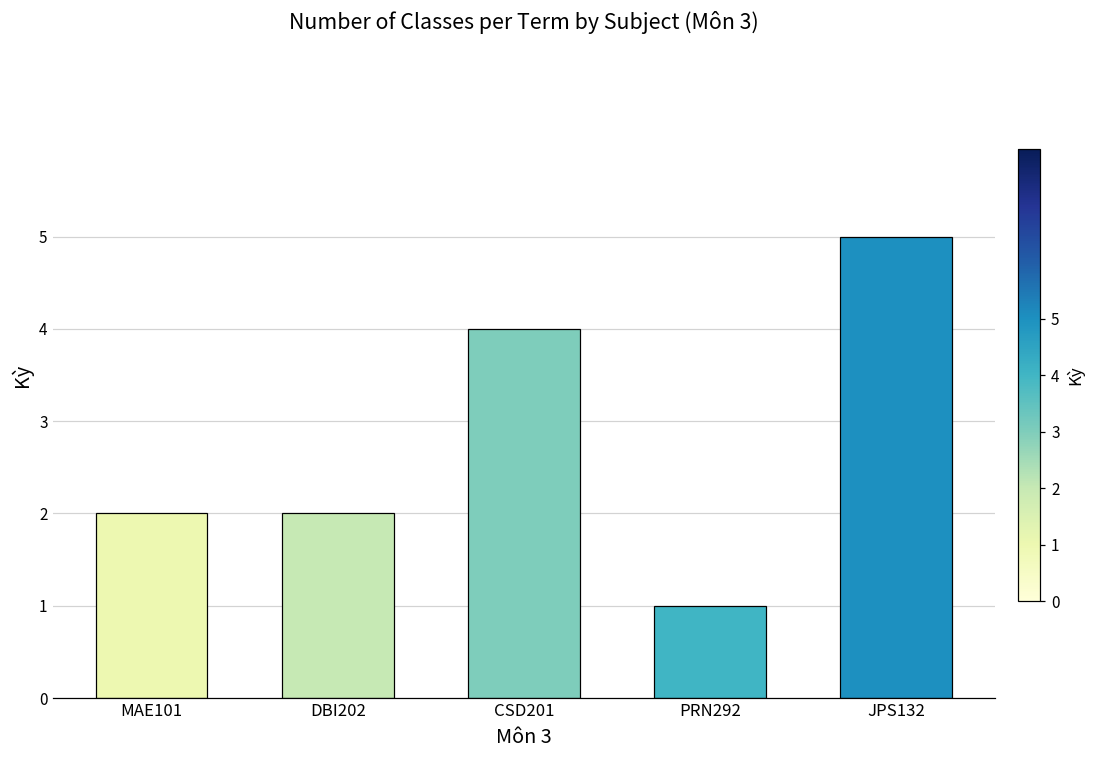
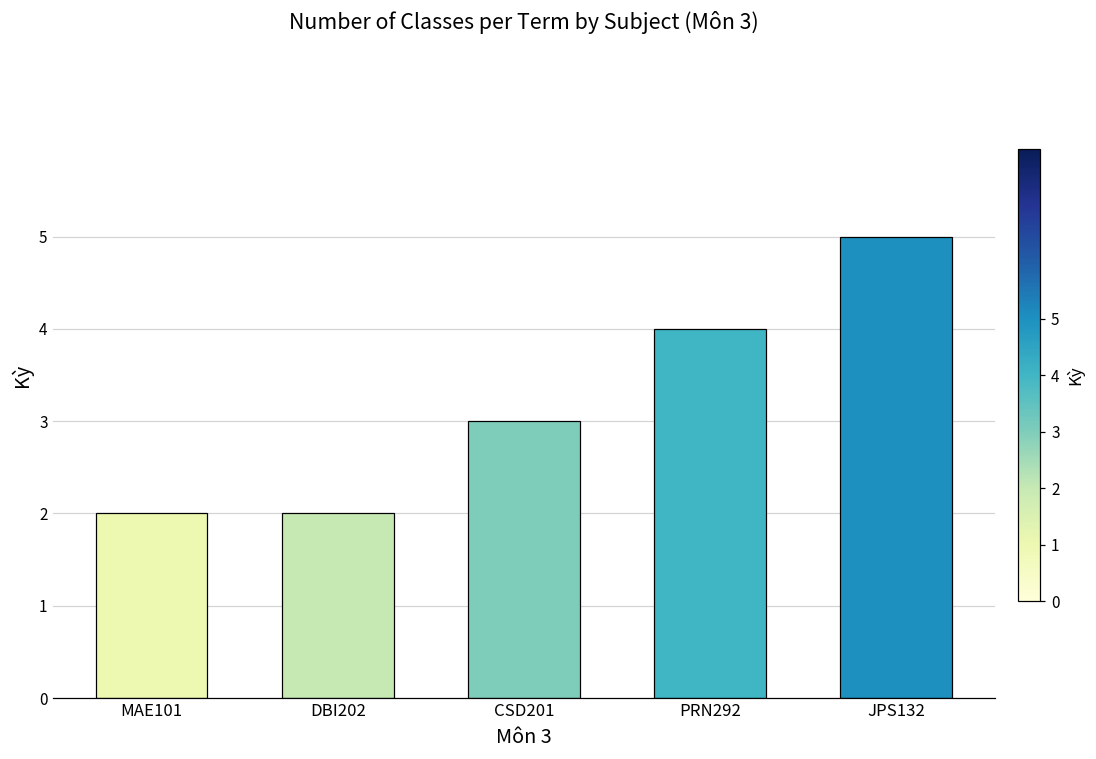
CSD201: 4 -> 3
PRN292: 1 -> 4
